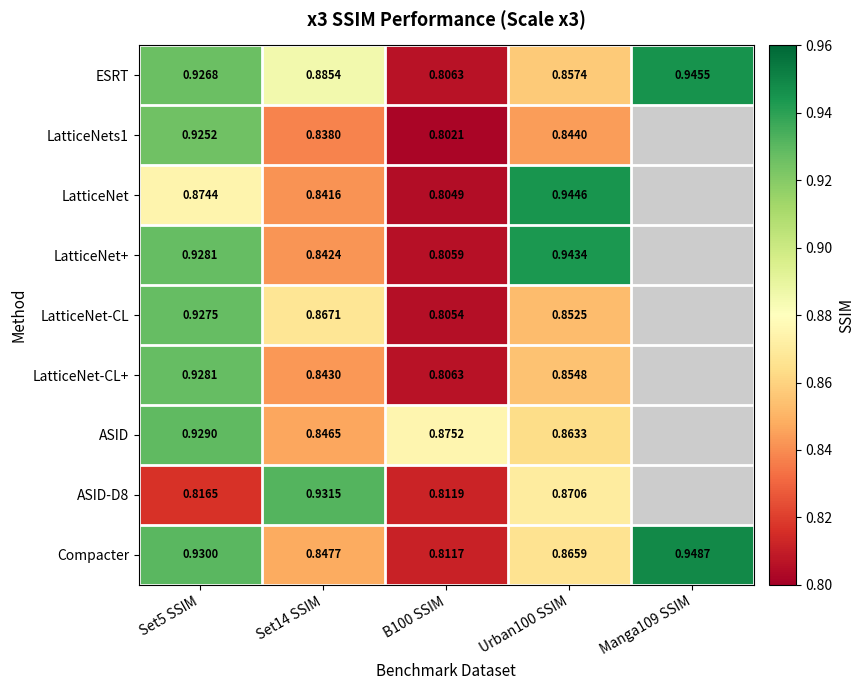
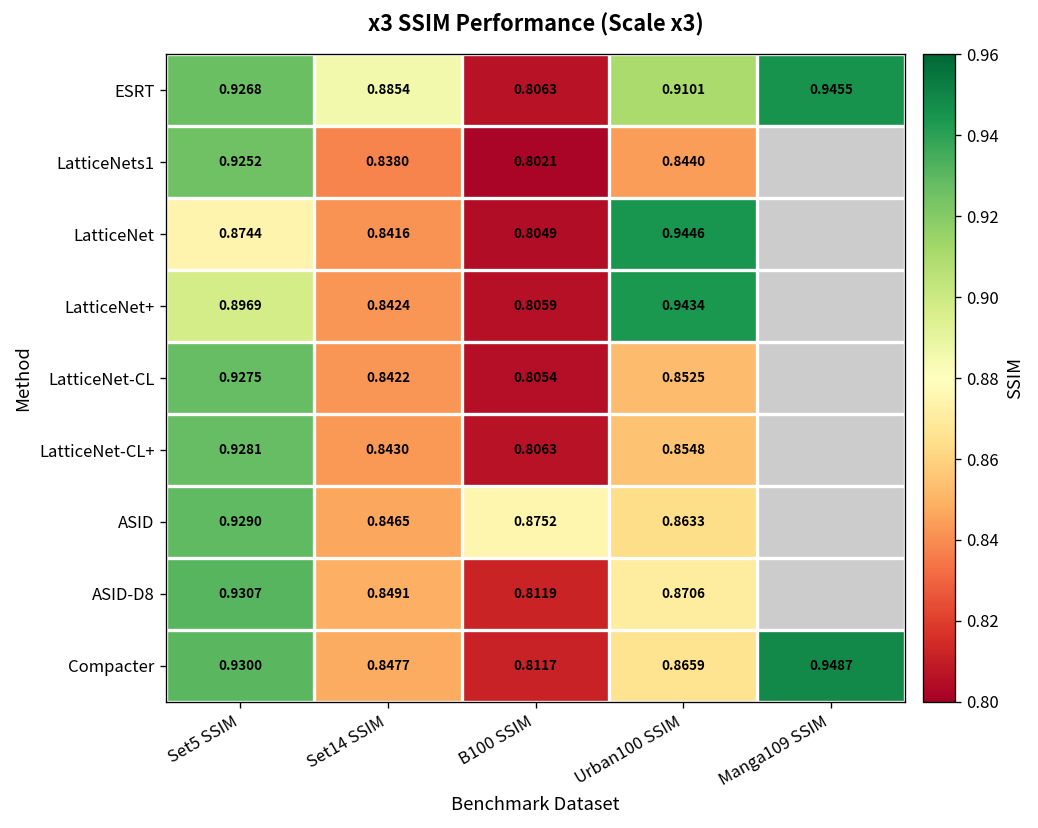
ESRT, Urban100 SSIM: 0.8574 -> 0.9101
LatticeNet+, Set5 SSIM: 0.9281 -> 0.8969
LatticeNet-CL, Set14 SSIM: 0.8671 -> 0.8422
ASID-D8, Set5 SSIM: 0.8165 -> 0.9307
ASID-D8, Set14 SSIM: 0.9315 -> 0.8491
